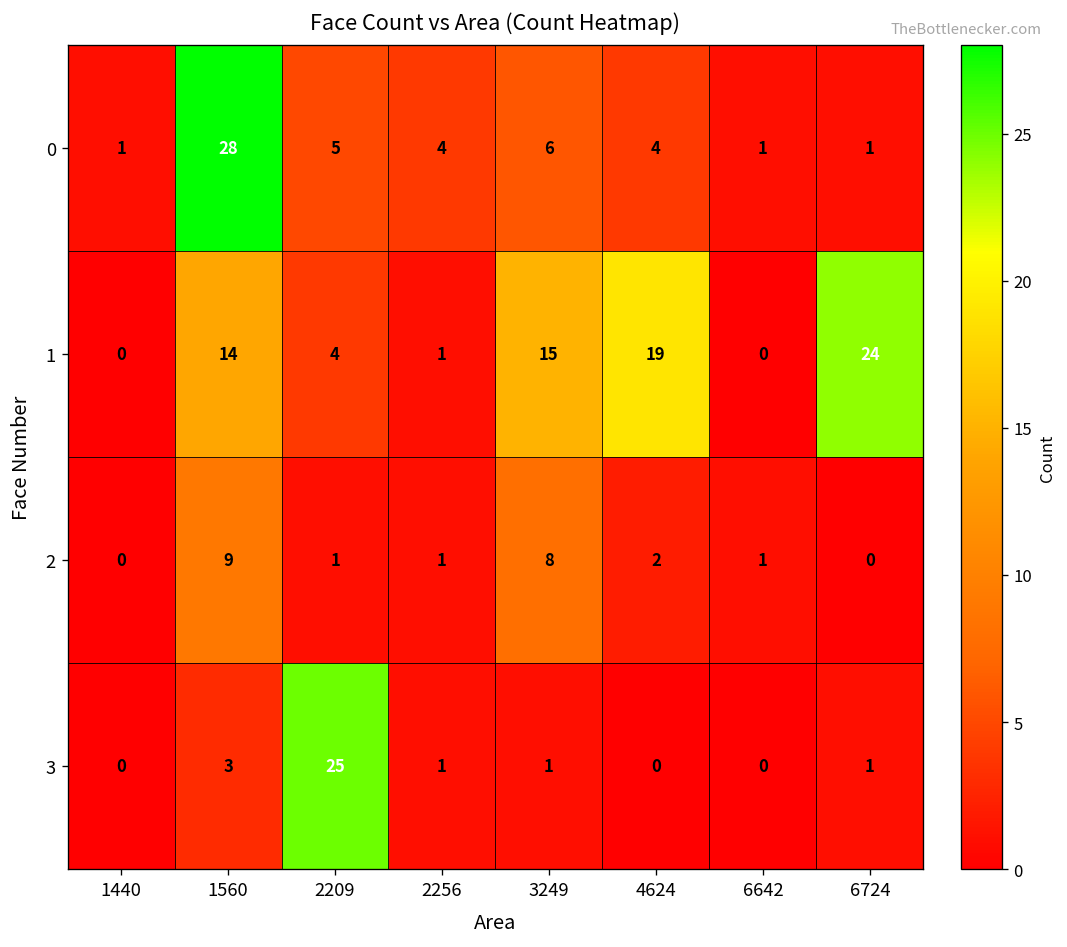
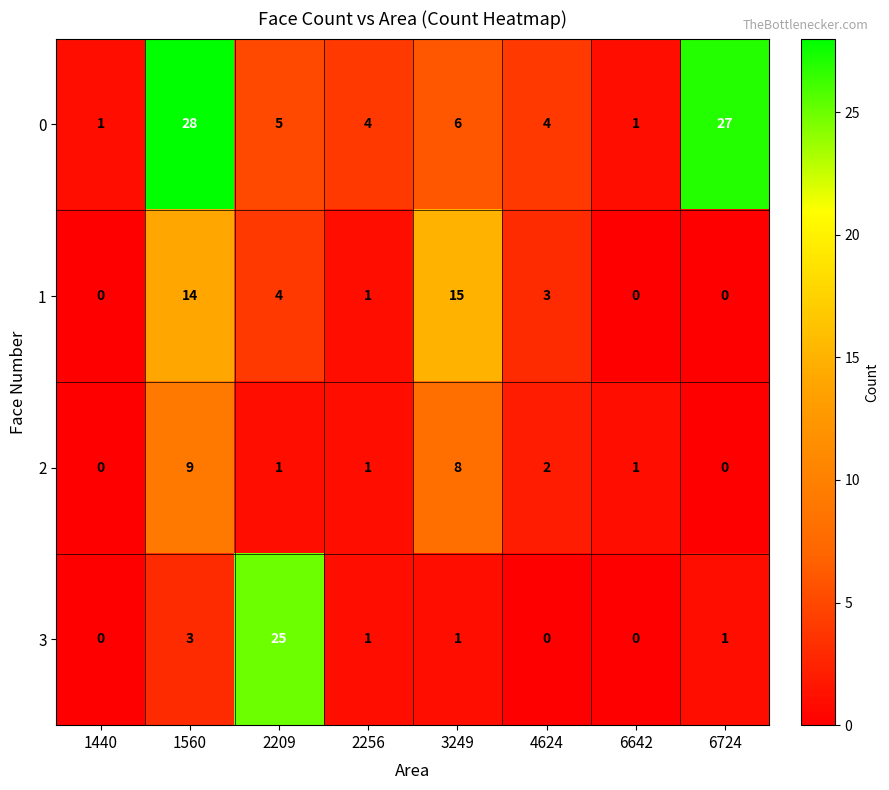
0, 6724: 1 -> 27
1, 4624: 19 -> 3
1, 6724: 24 -> 0
